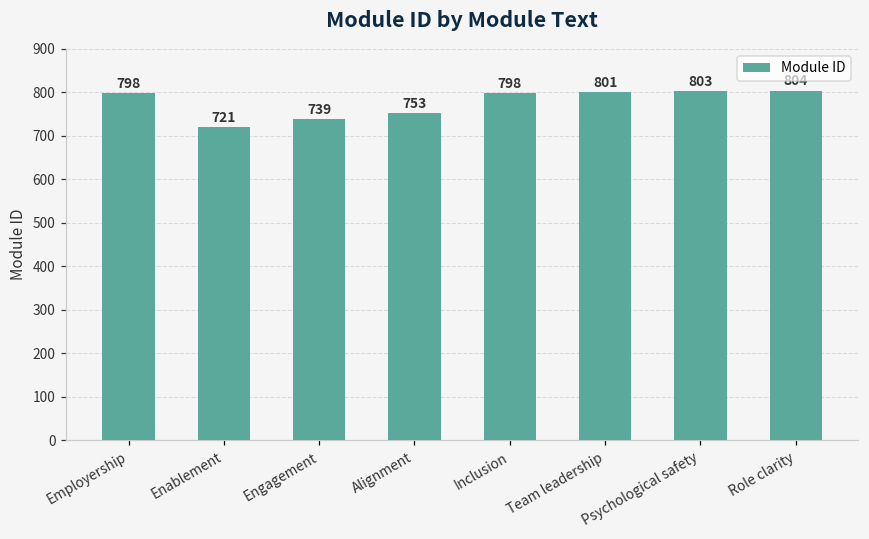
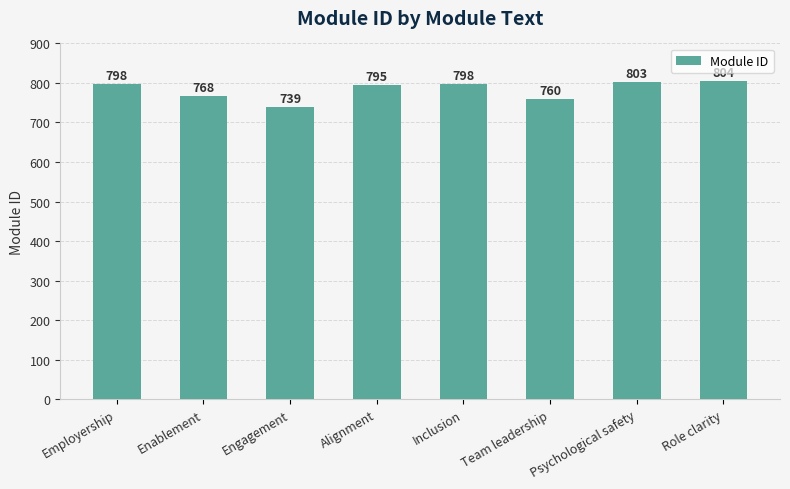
Enablement: 721 -> 768
Alignment: 753 -> 795
Team leadership: 801 -> 760
